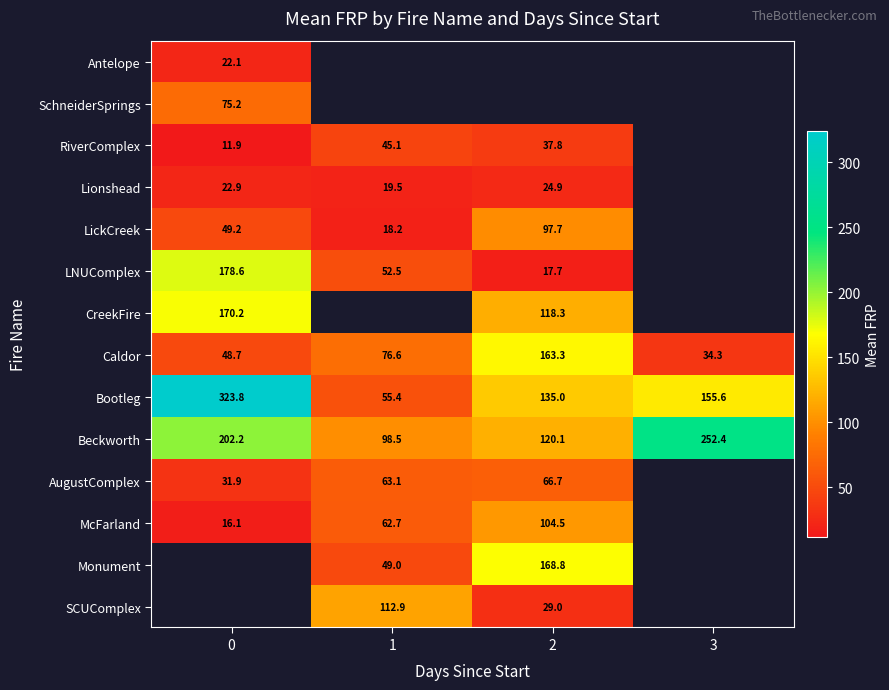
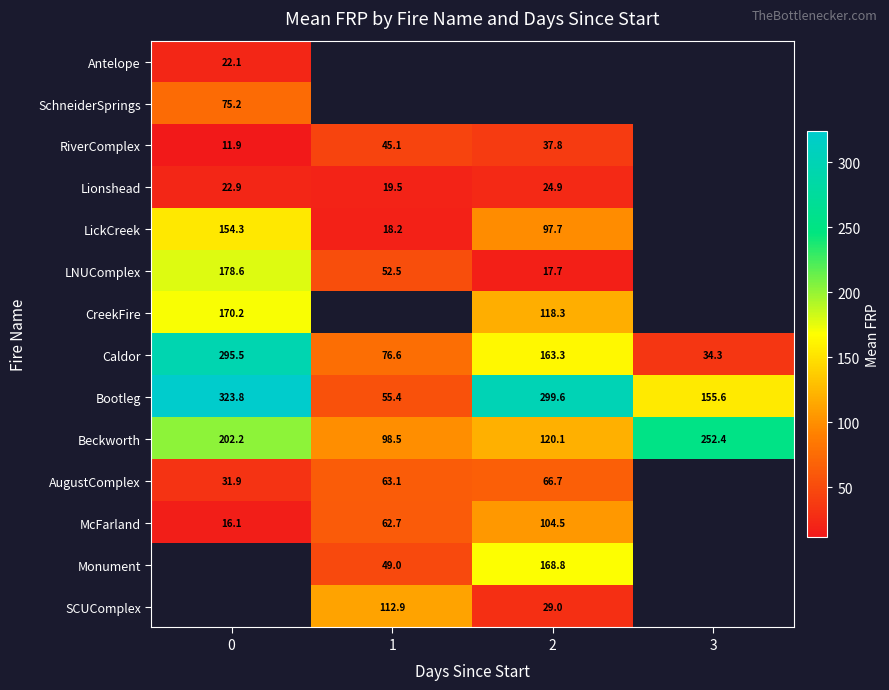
LickCreek, 0: 49.2 -> 154.3
Caldor, 0: 48.7 -> 295.5
Bootleg, 2: 135.0 -> 299.6
